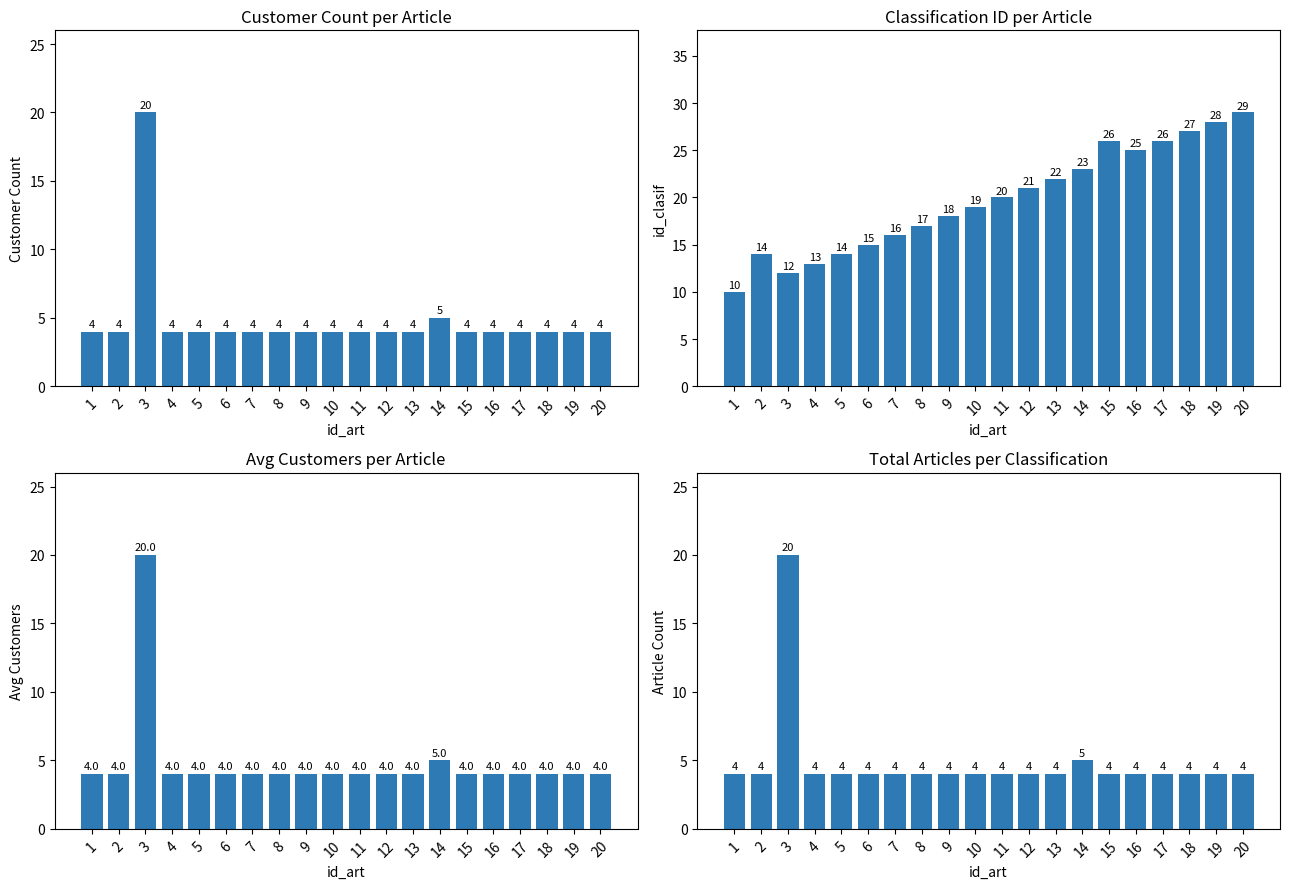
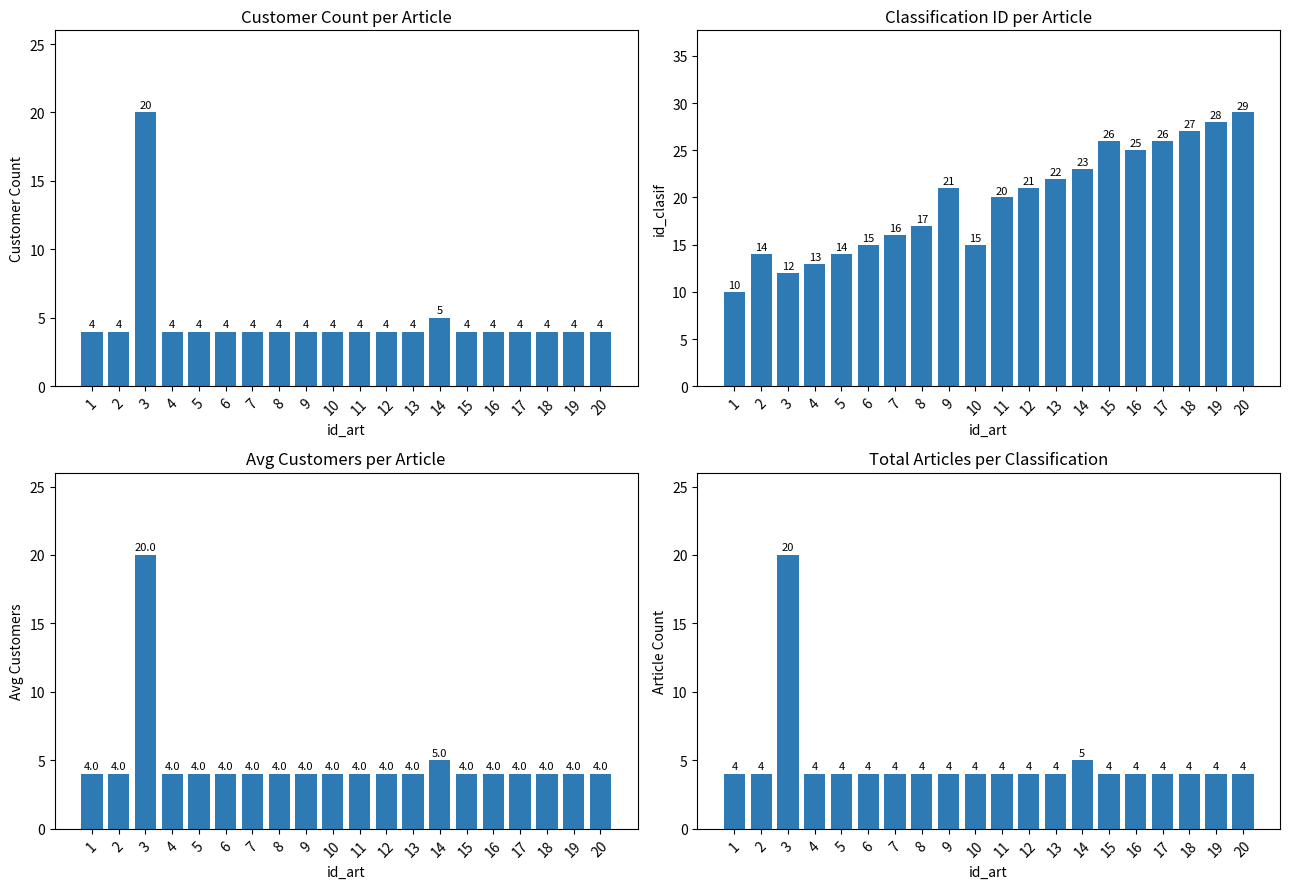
Classification ID per Article, 9: 18 -> 21
Classification ID per Article, 10: 19 -> 15
